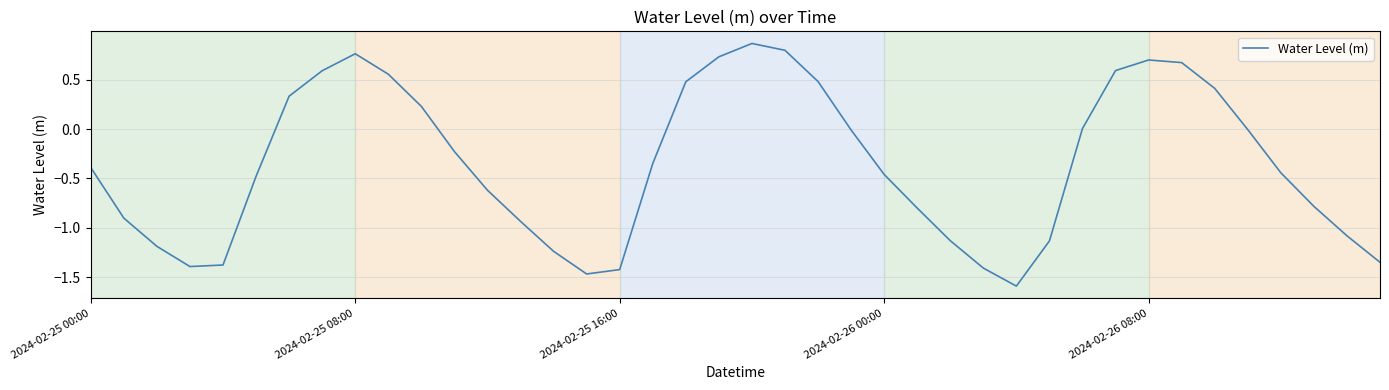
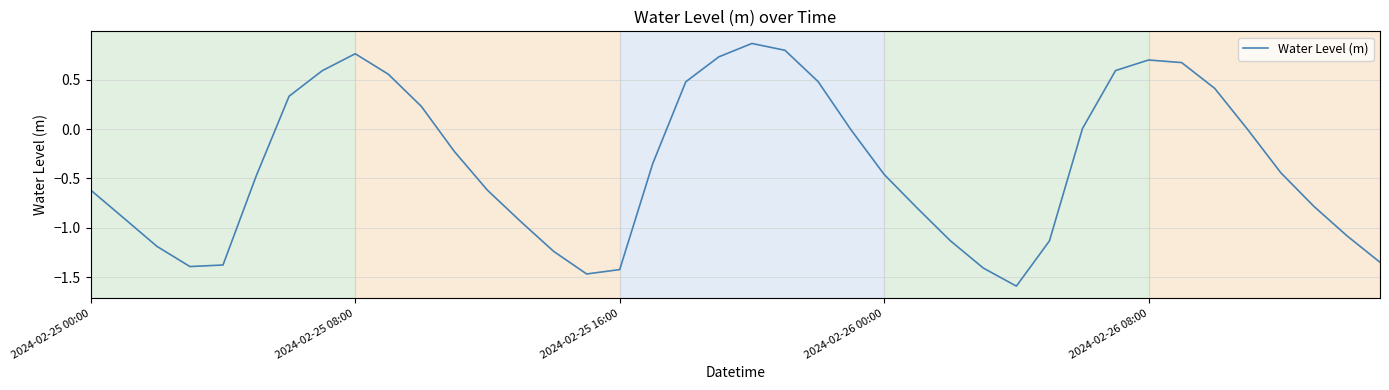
2024-02-25 00:00: -0.4 -> -0.6
